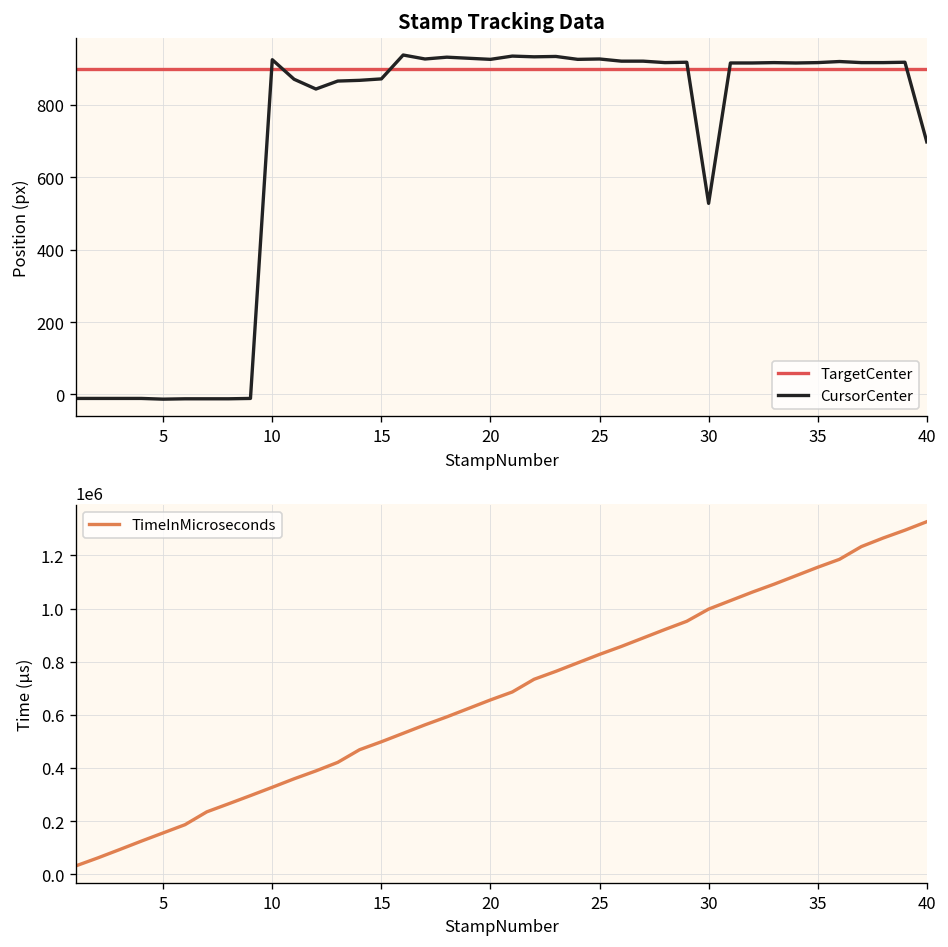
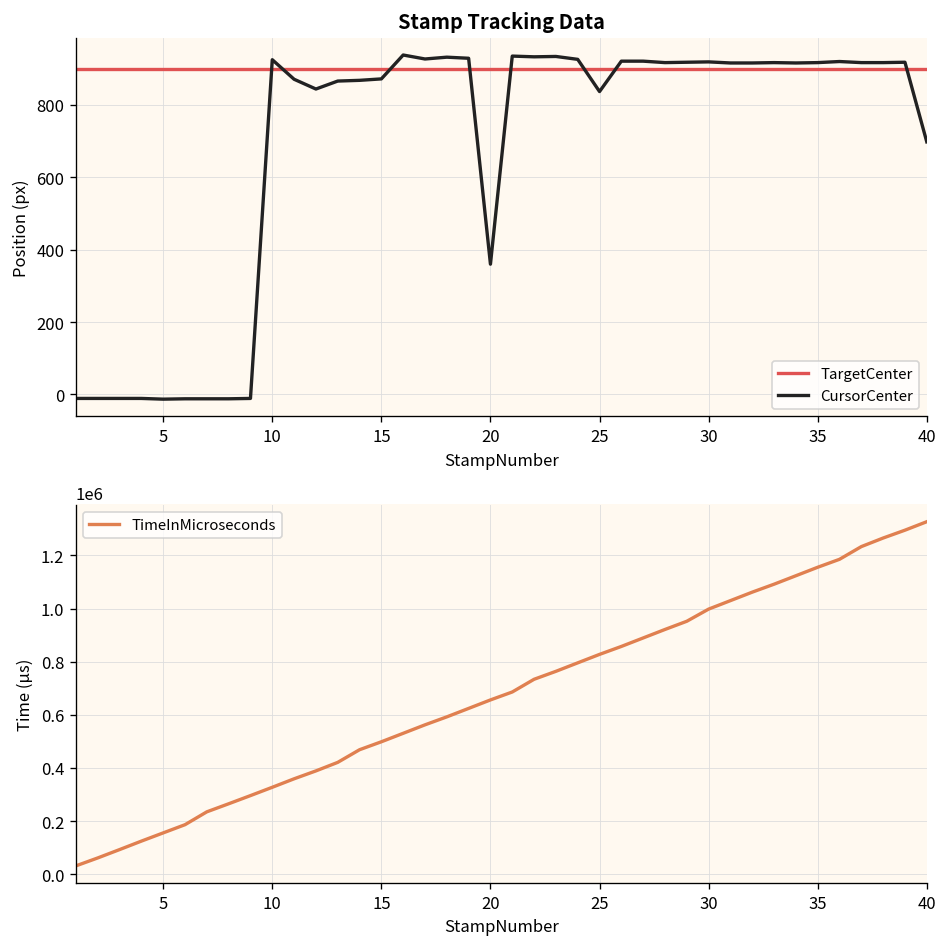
Stamp Tracking Data, CursorCenter, 20: 930 -> 360
Stamp Tracking Data, CursorCenter, 25: 930 -> 840
Stamp Tracking Data, CursorCenter, 30: 530 -> 920
